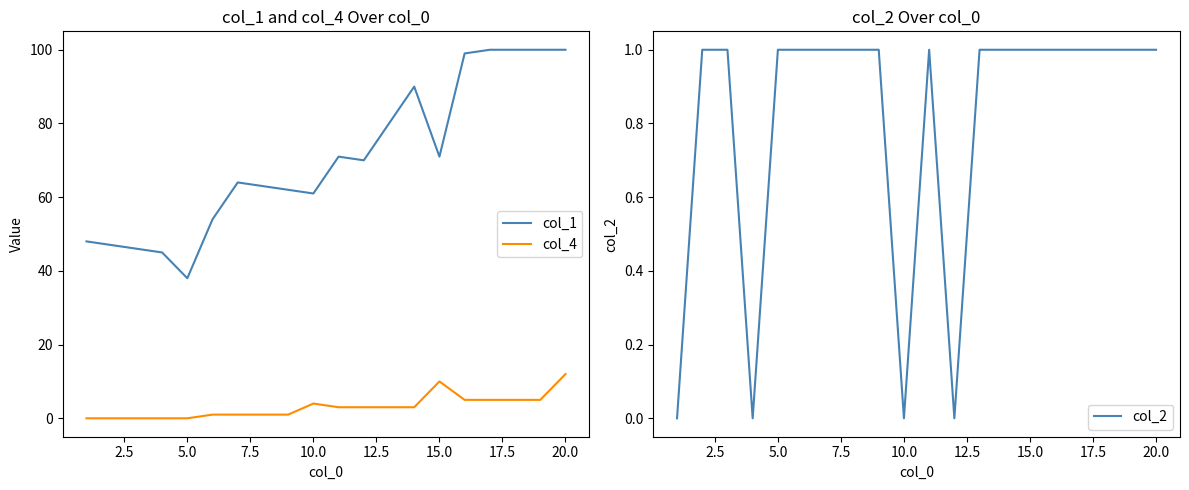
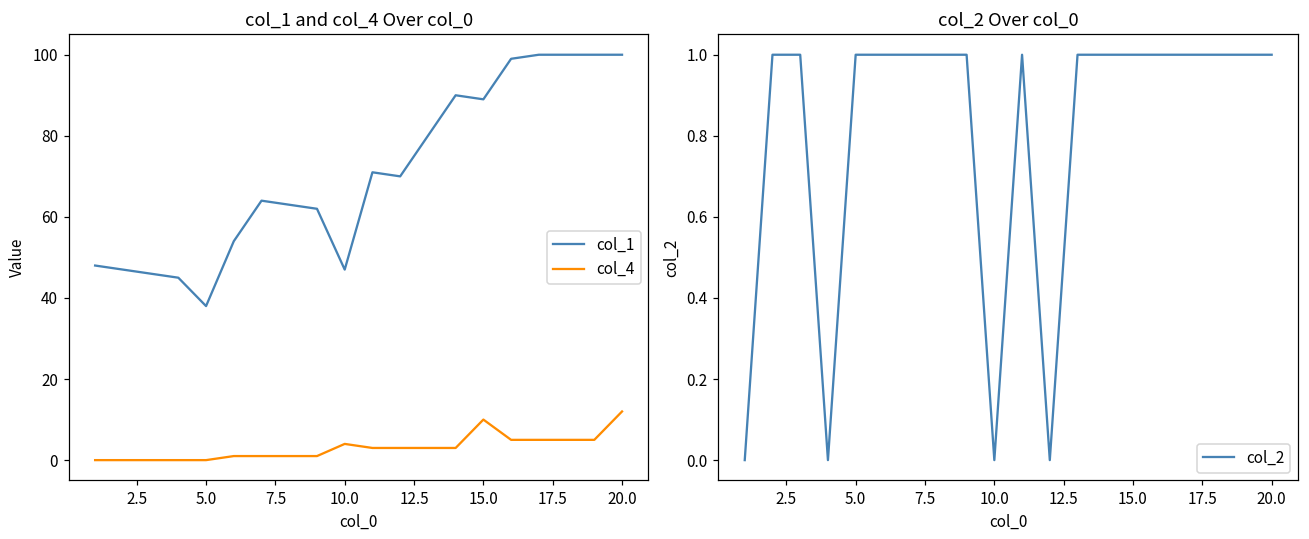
col_1 and col_4 Over col_0, col_1, 10.0: 61 -> 47
col_1 and col_4 Over col_0, col_1, 15.0: 71 -> 89
